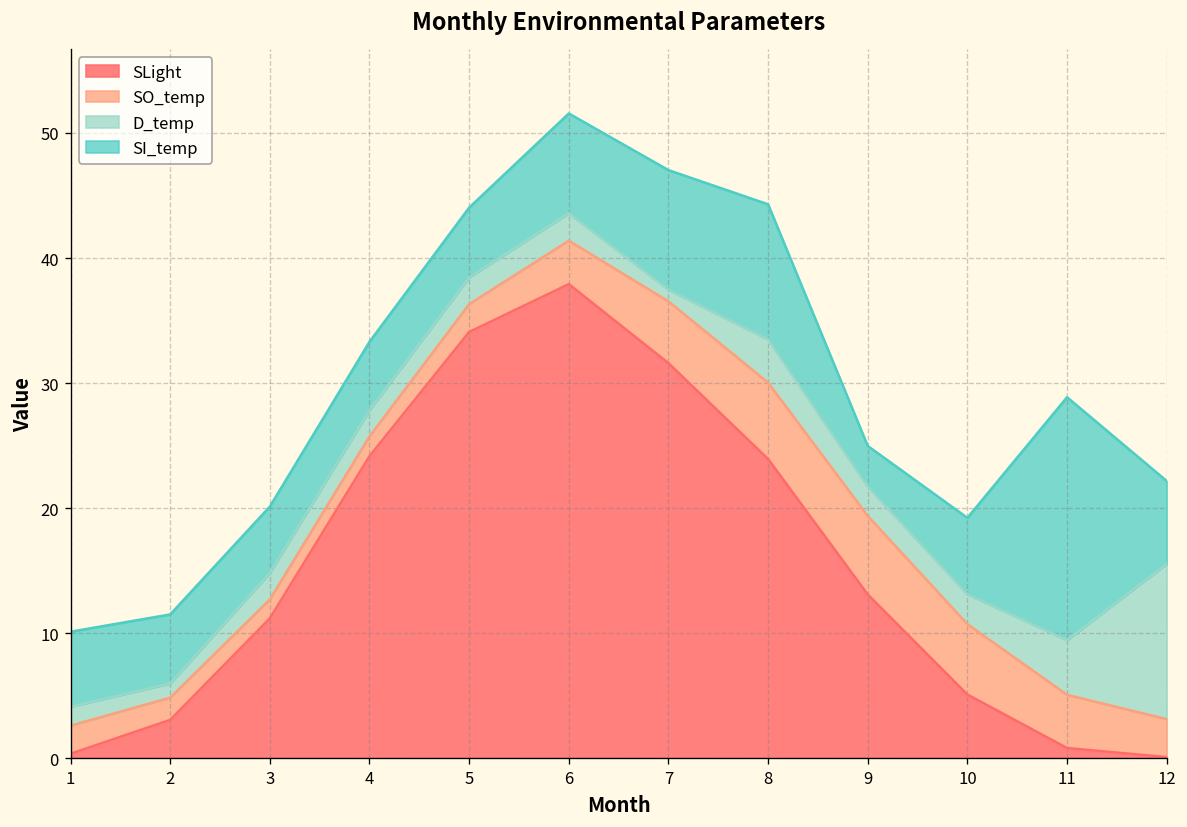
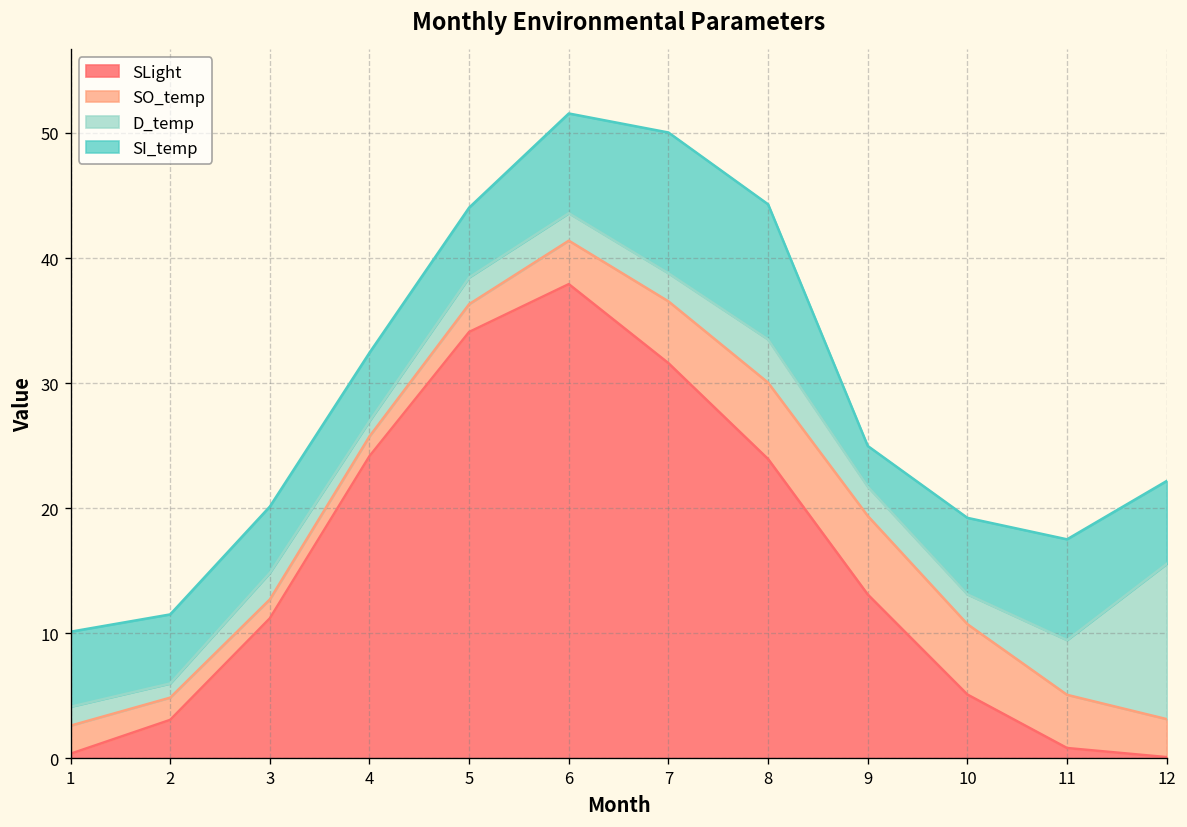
D_temp, 4: 2.1 -> 1.2
D_temp, 7: 0.9 -> 2.2
SI_temp, 7: 9.6 -> 11.3
SI_temp, 11: 19.4 -> 8.1
